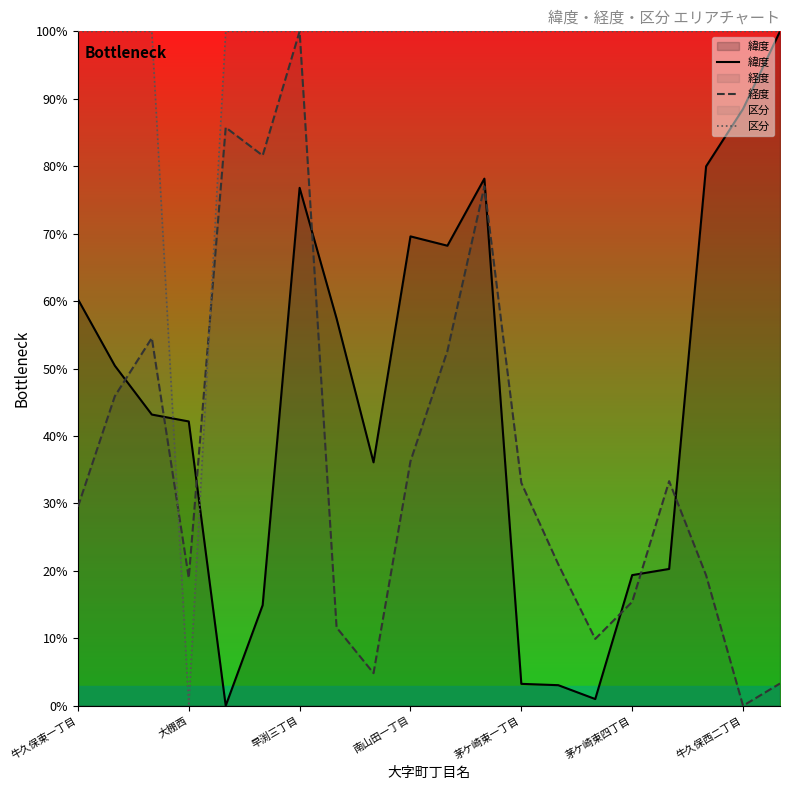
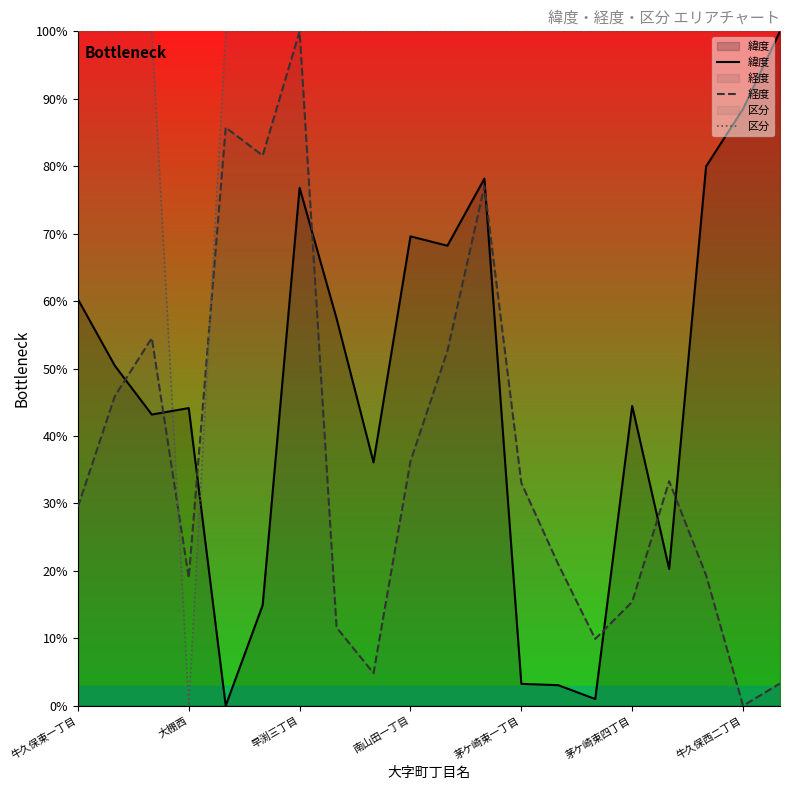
緯度, 大棚西: 42% -> 44%
緯度, 茅ケ崎東四丁目: 19% -> 44%
